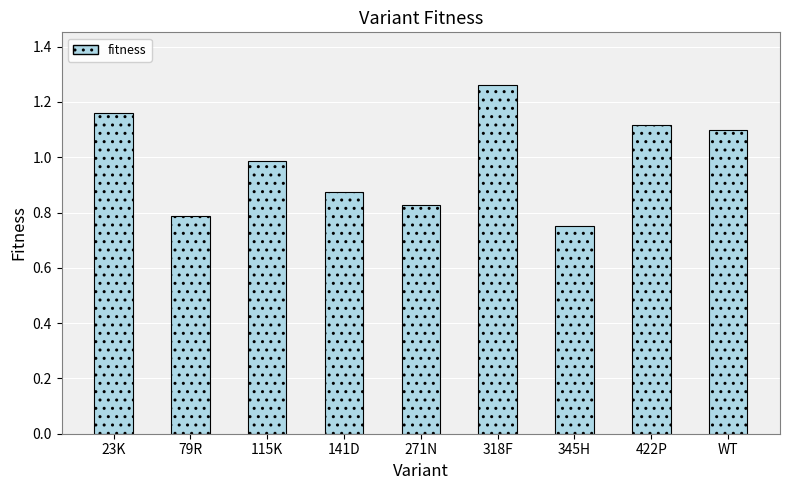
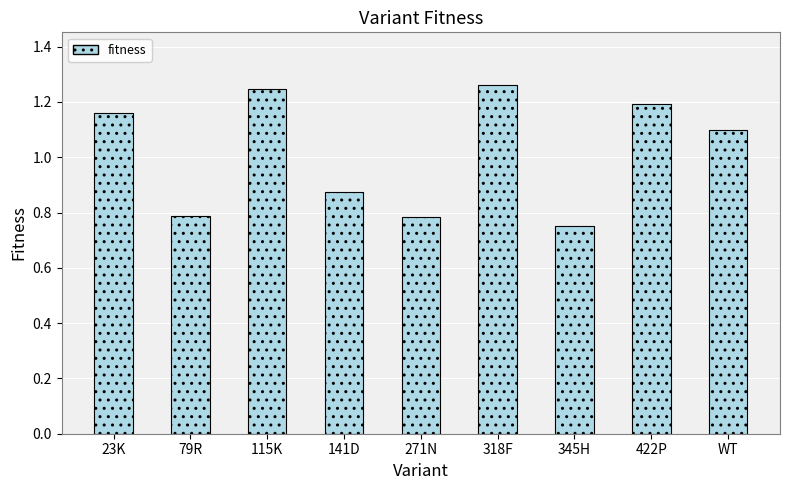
115K: 0.99 -> 1.25
271N: 0.83 -> 0.79
422P: 1.12 -> 1.19
